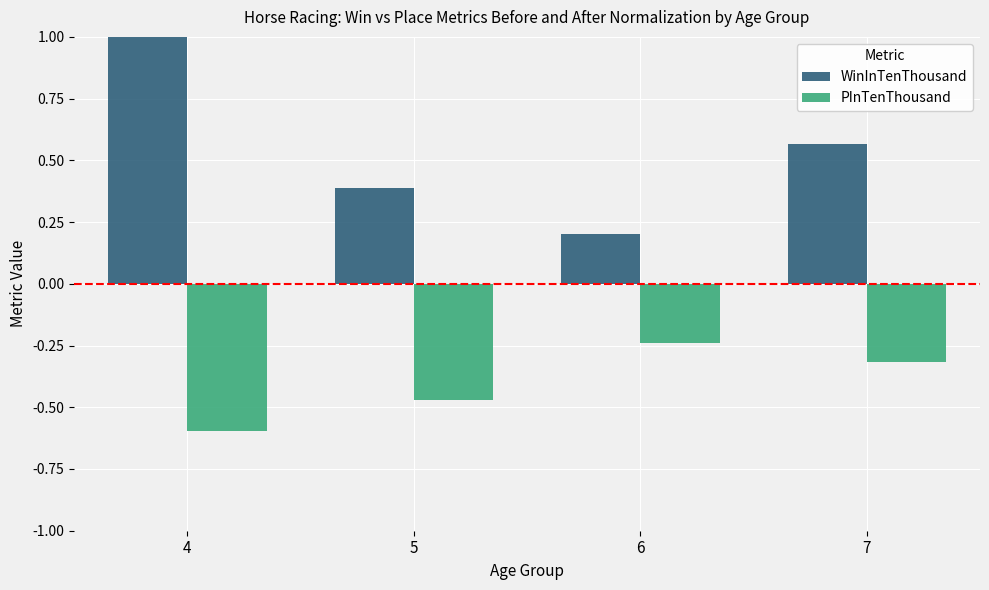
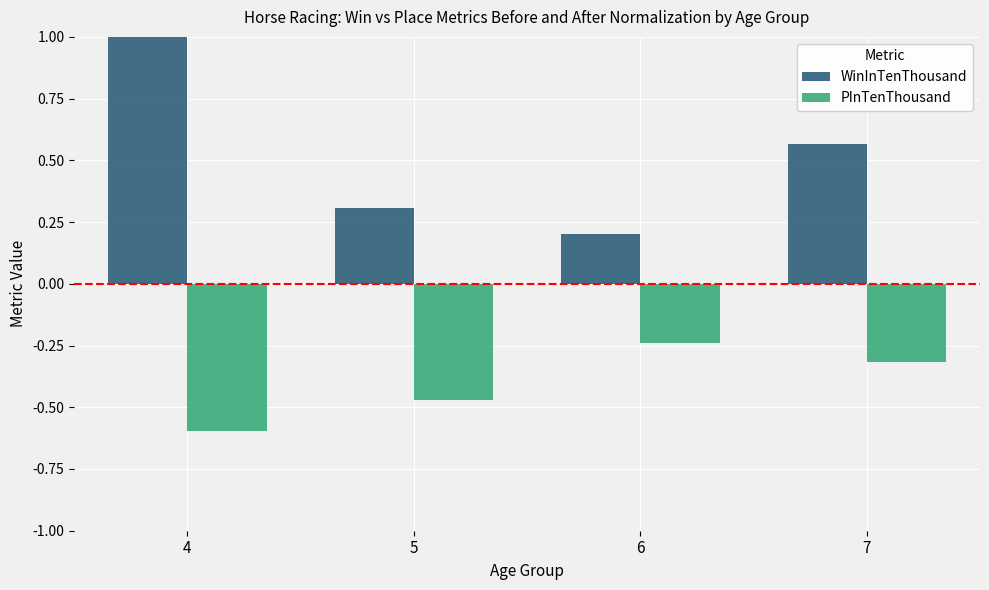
WinInTenThousand, 5: 0.39 -> 0.31
